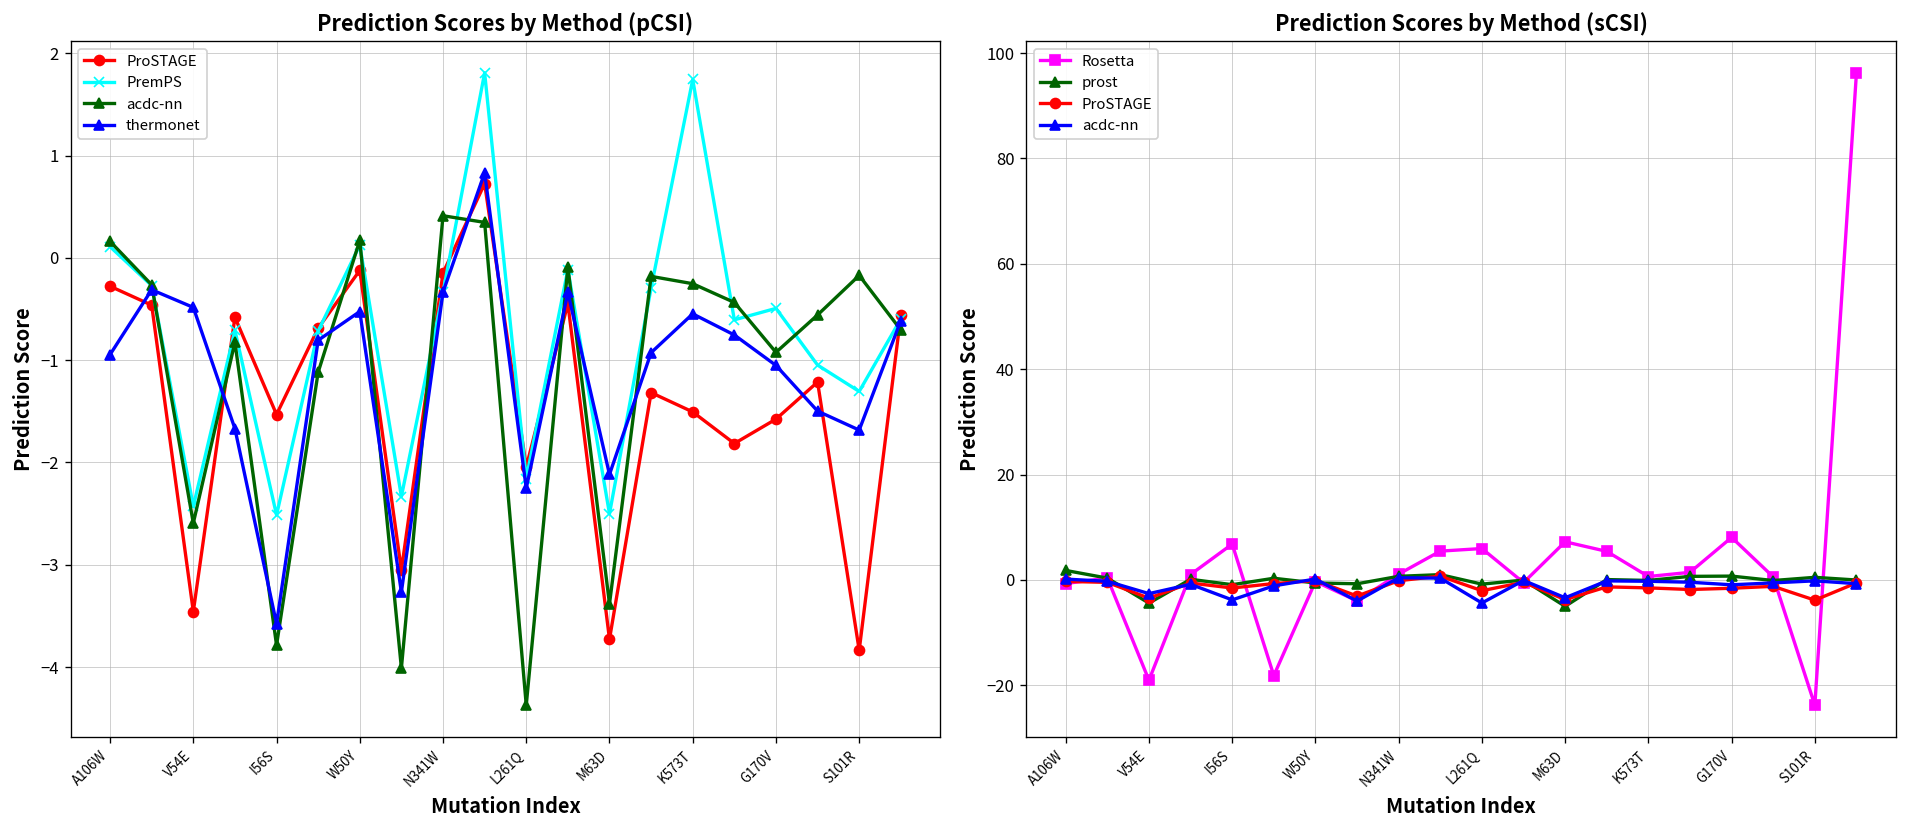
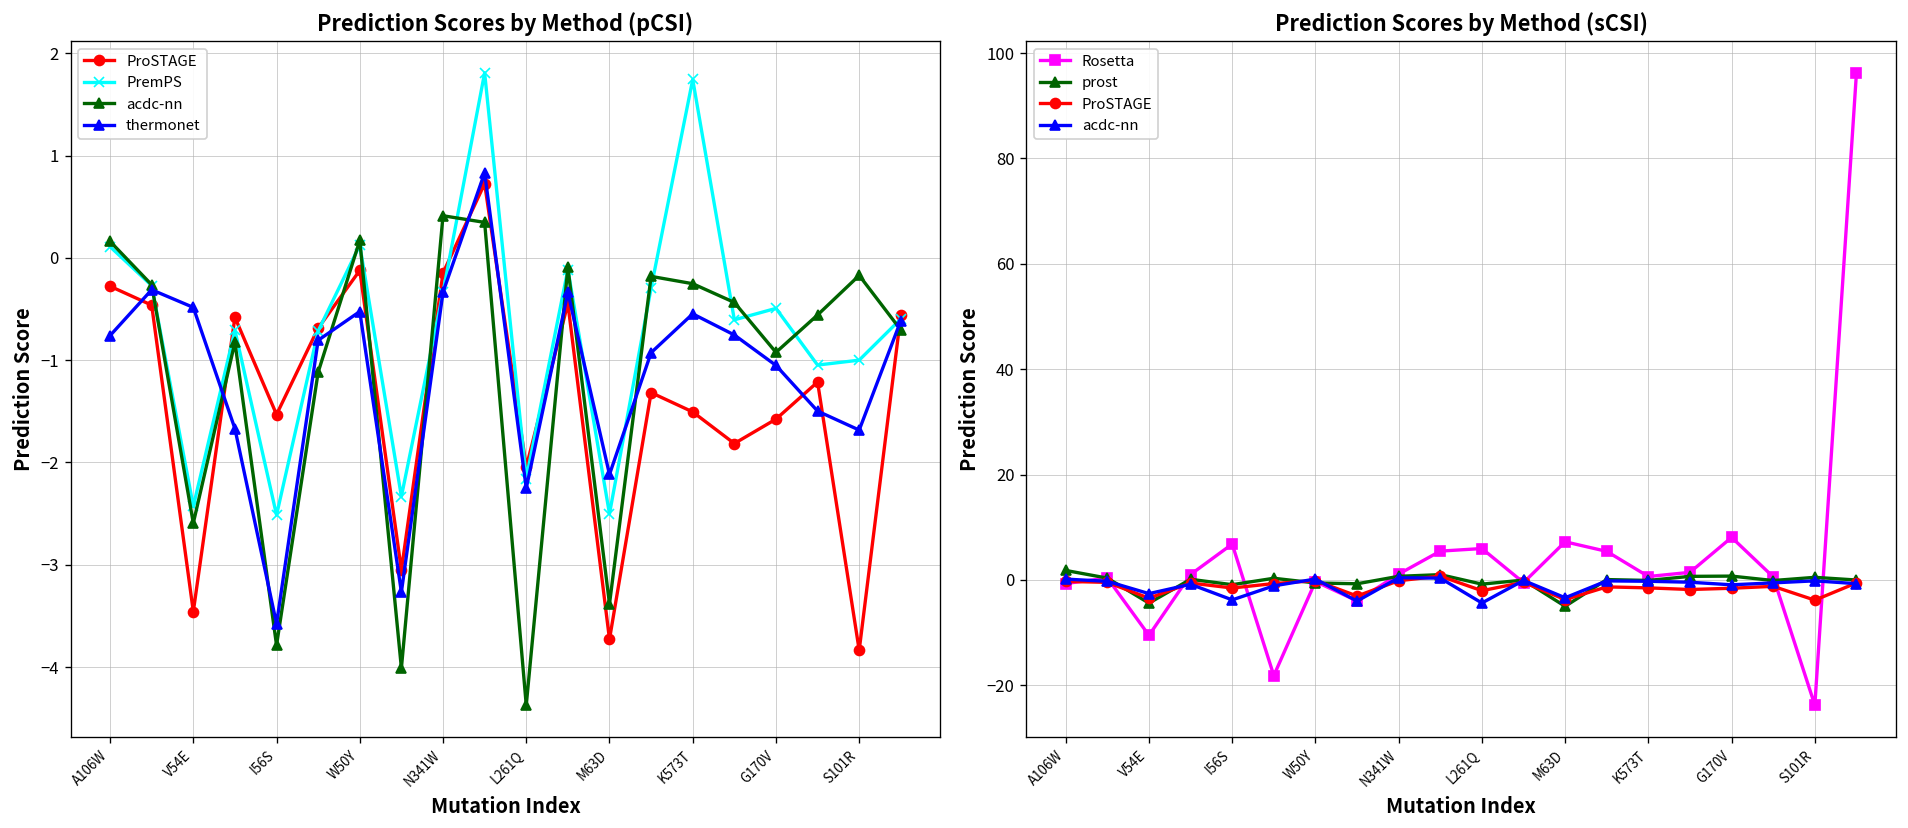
Prediction Scores by Method (pCSI), thermonet, A106W: -0.9 -> -0.8
Prediction Scores by Method (pCSI), PremPS, S101R: -1.3 -> -1.0
Prediction Scores by Method (sCSI), Rosetta, V54E: -19 -> -11
